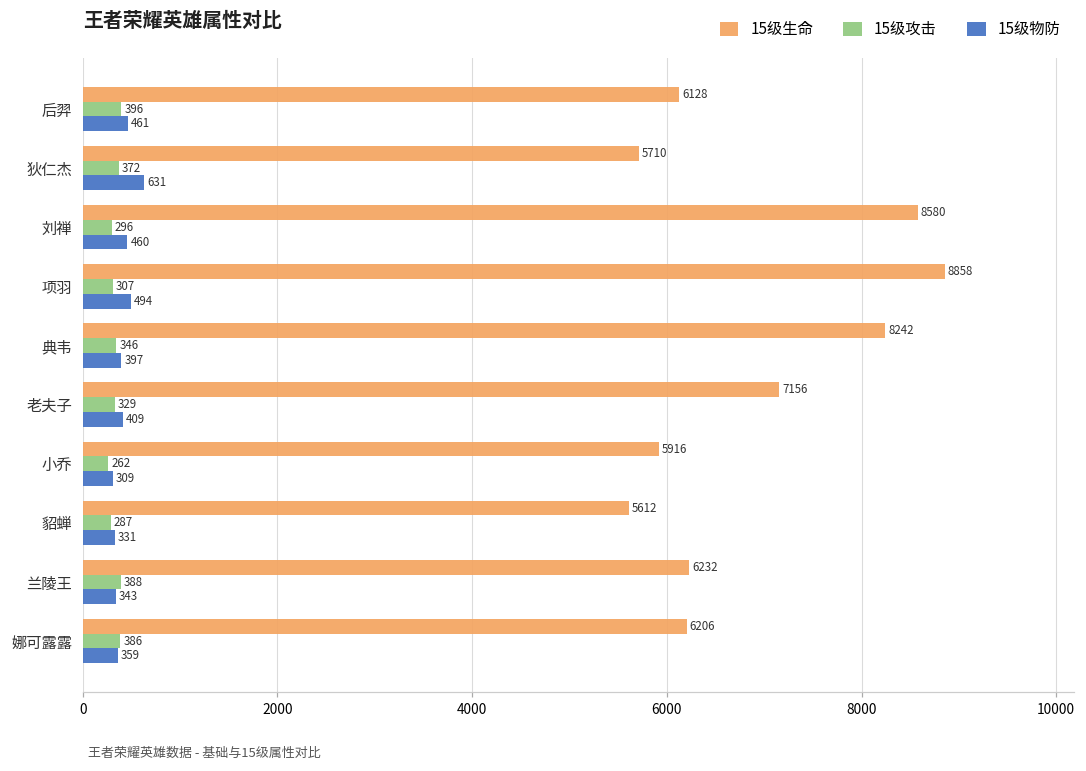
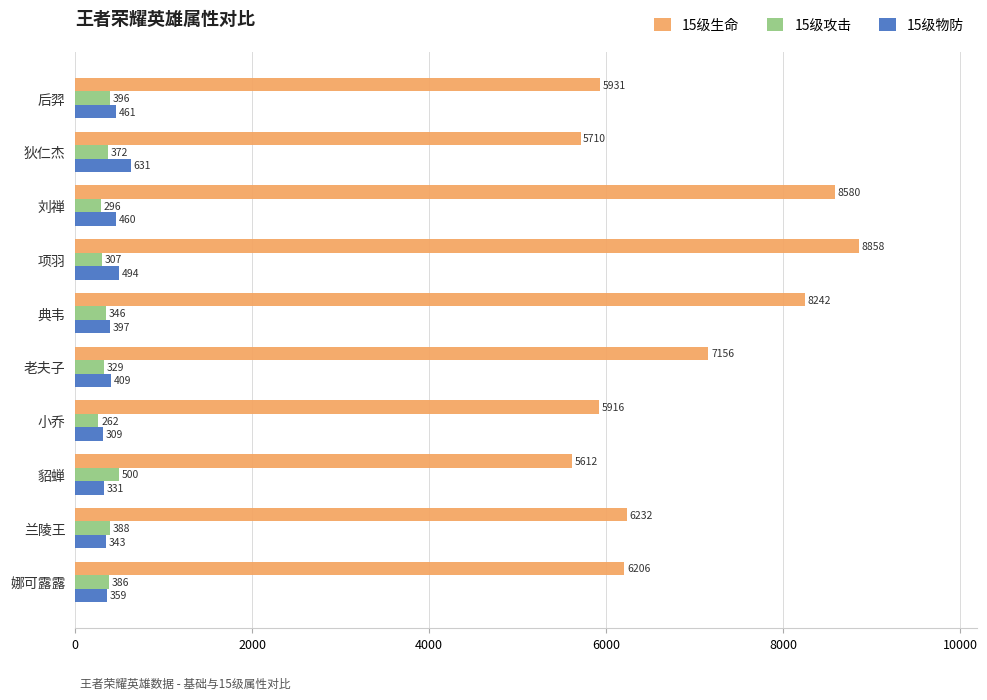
15级生命, 后羿: 6128 -> 5931
15级攻击, 貂蝉: 287 -> 500
